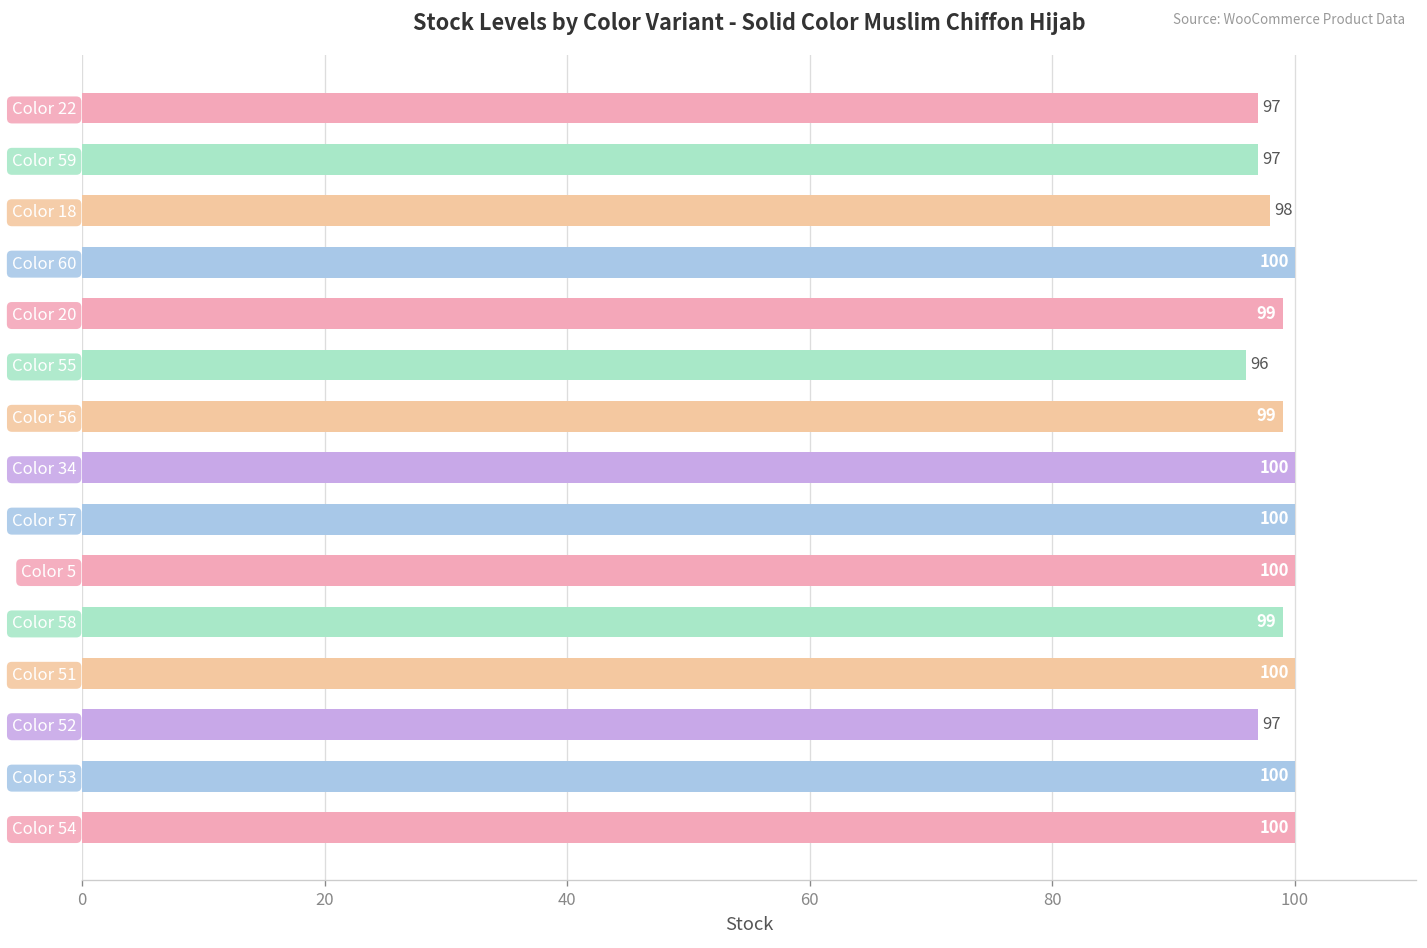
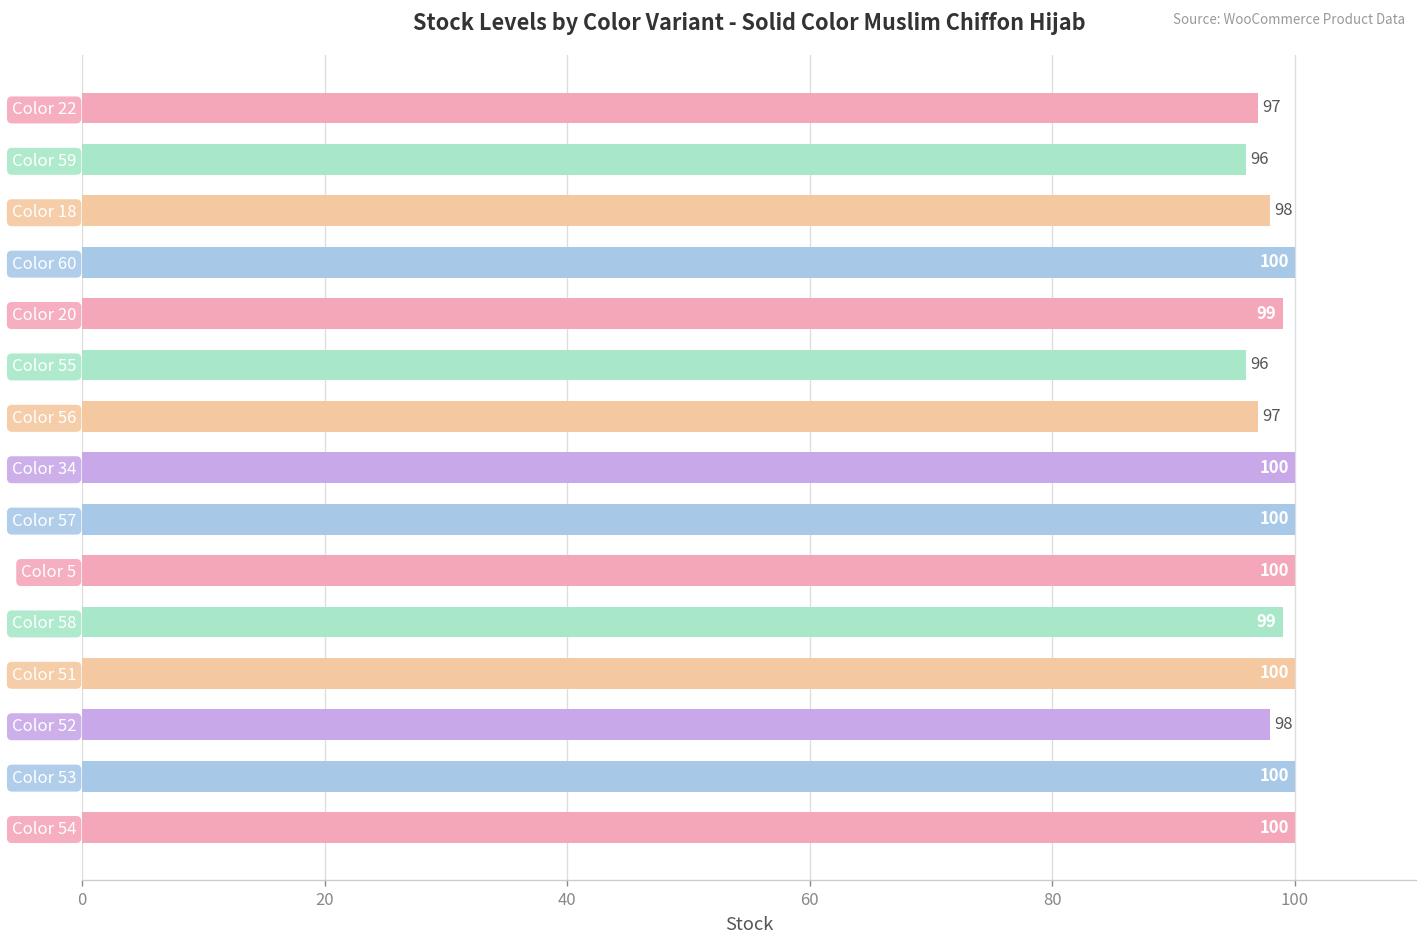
Color 59: 97 -> 96
Color 56: 99 -> 97
Color 52: 97 -> 98
